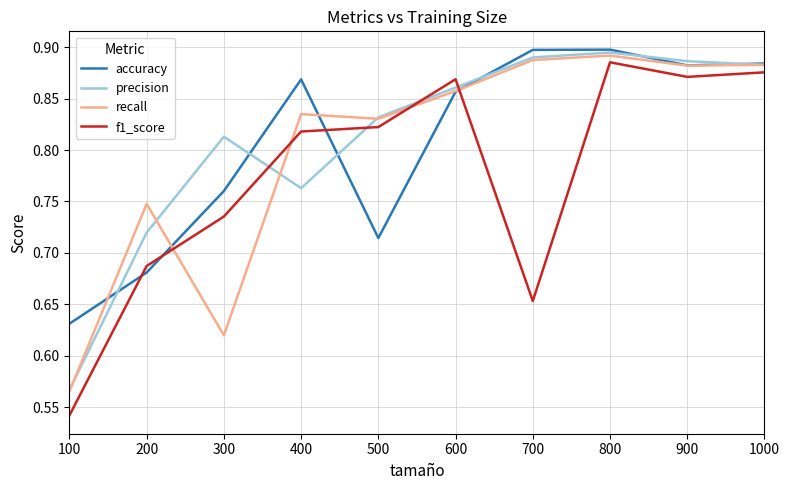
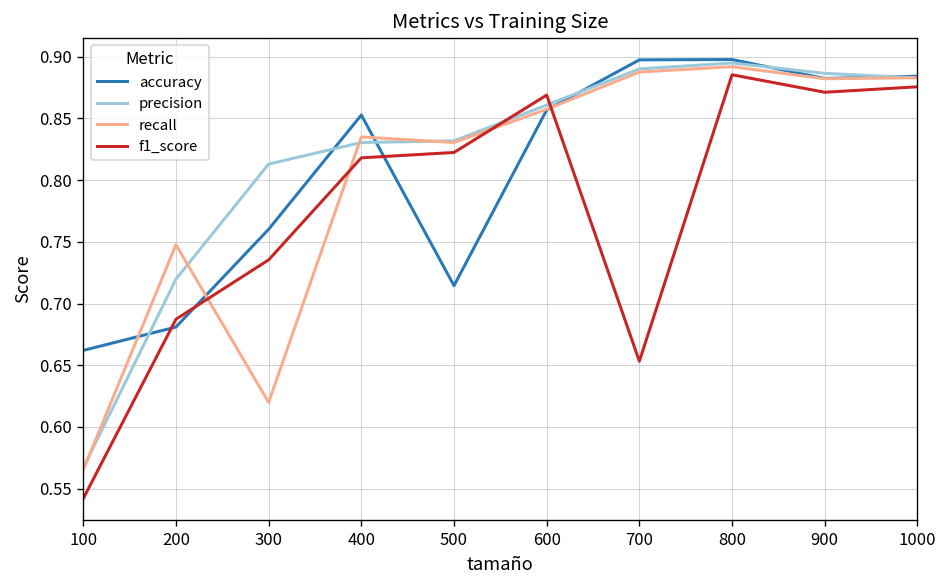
accuracy, 100: 0.631 -> 0.662
accuracy, 400: 0.869 -> 0.853
precision, 400: 0.763 -> 0.830
